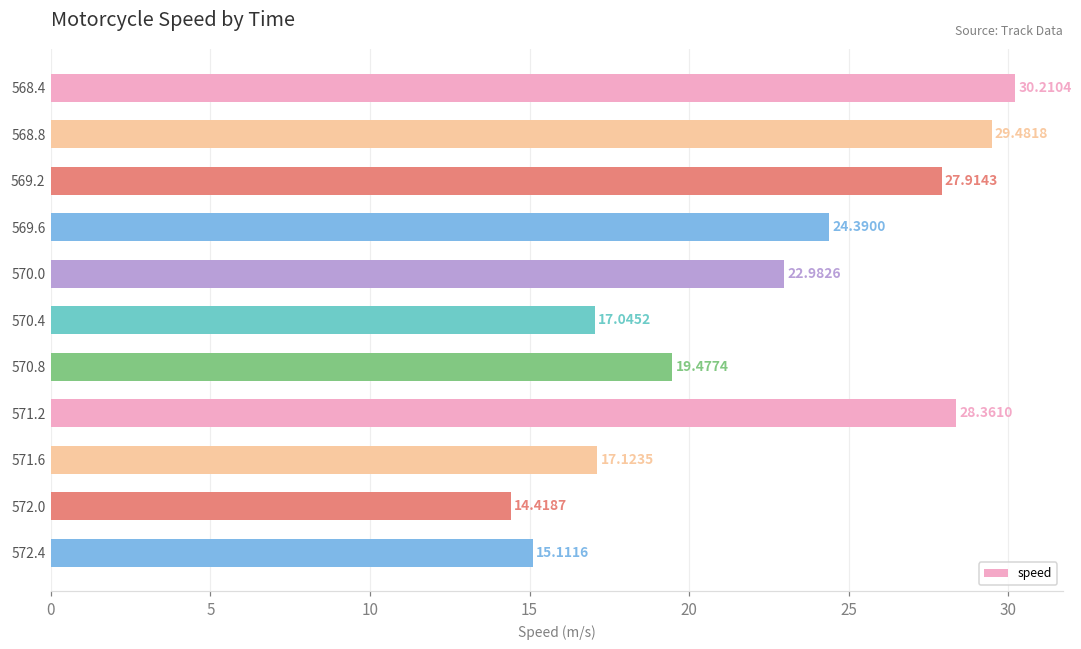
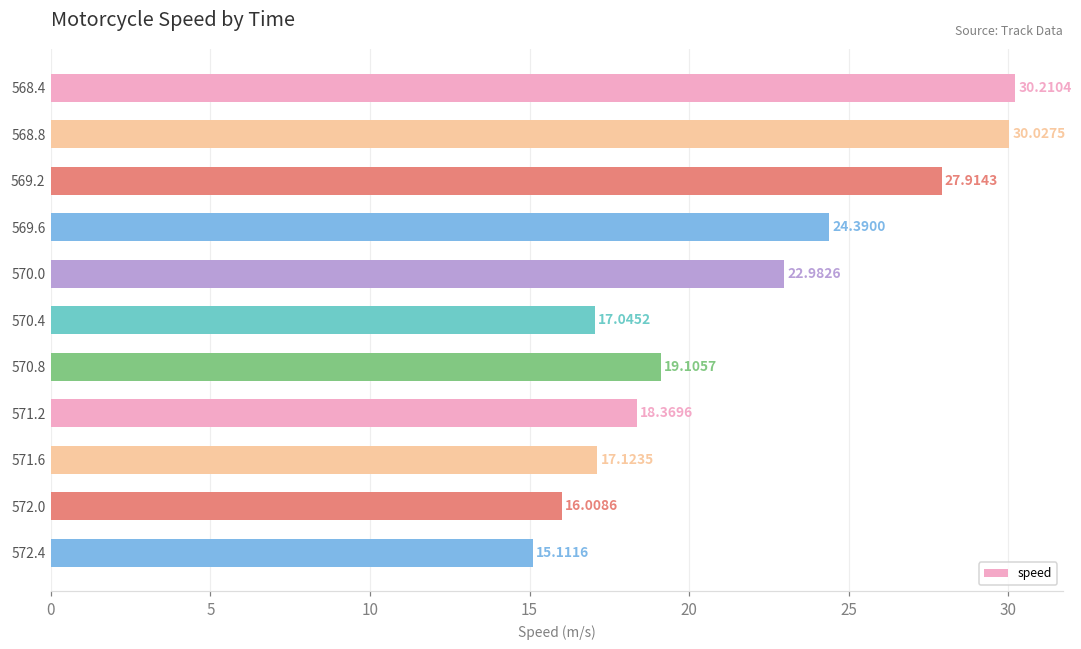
568.8: 29.4818 -> 30.0275
570.8: 19.4774 -> 19.1057
571.2: 28.3610 -> 18.3696
572.0: 14.4187 -> 16.0086
